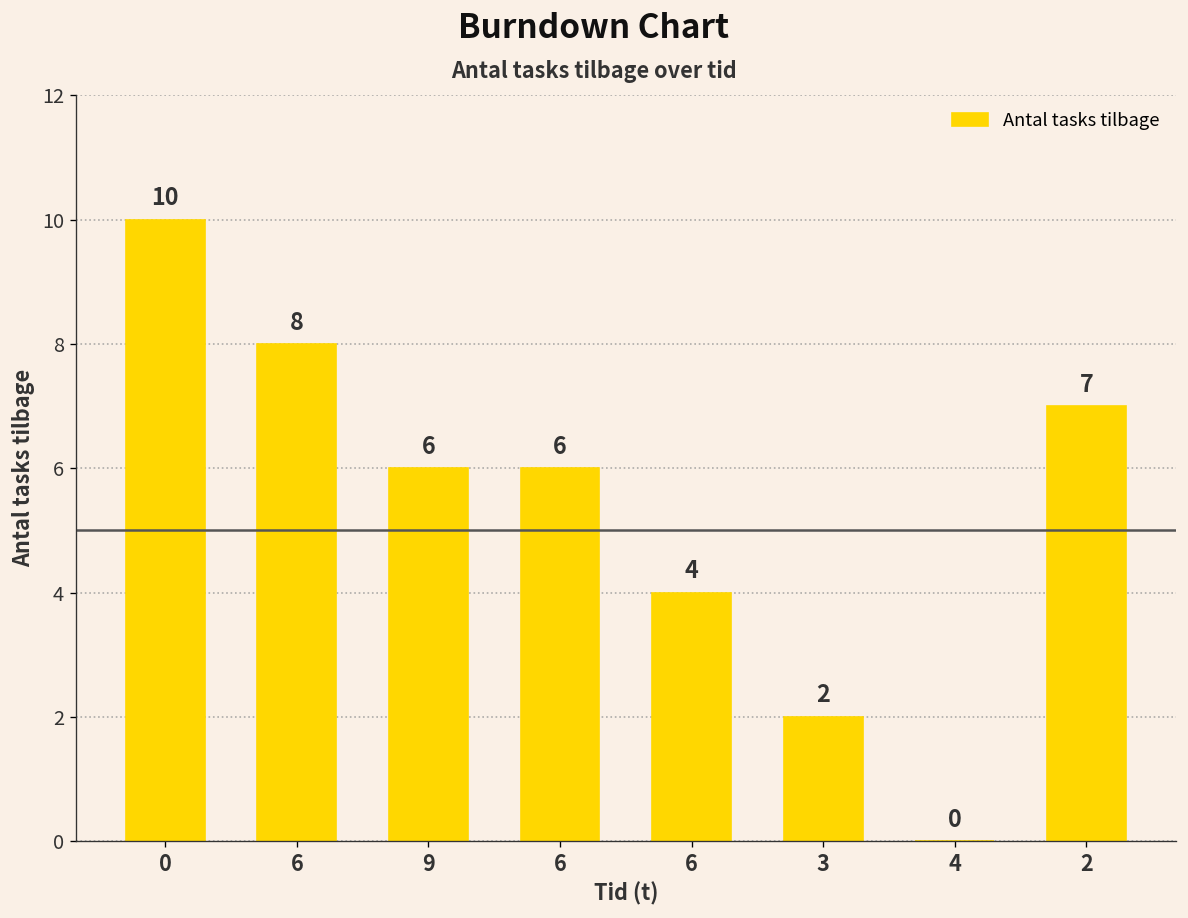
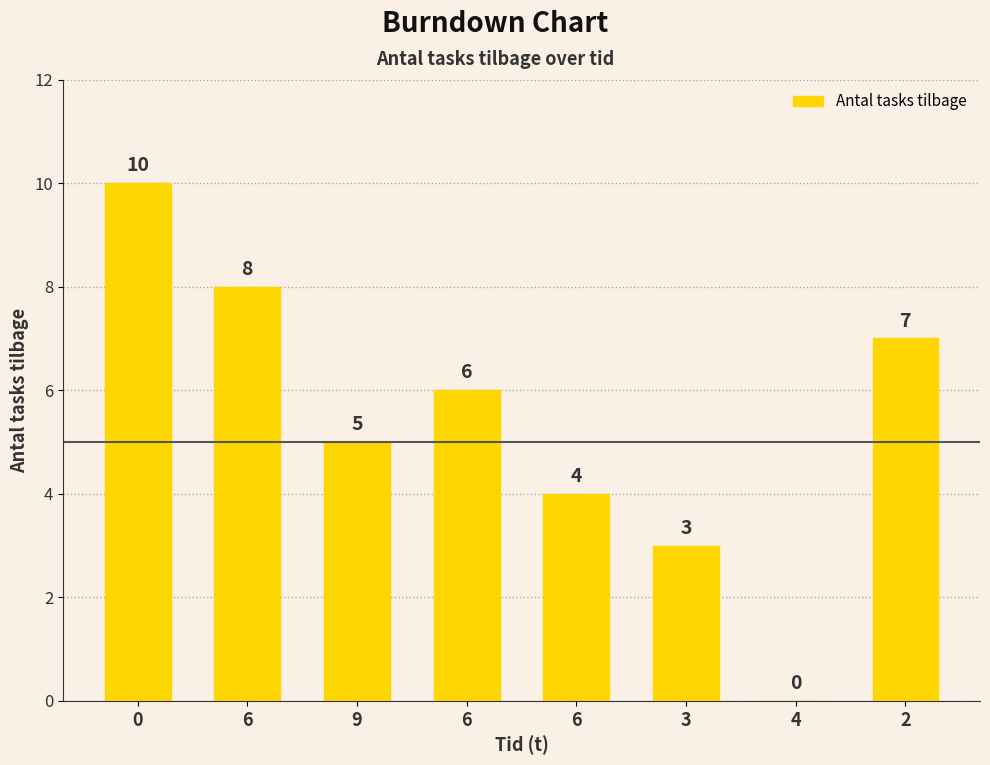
9: 6 -> 5
3: 2 -> 3
